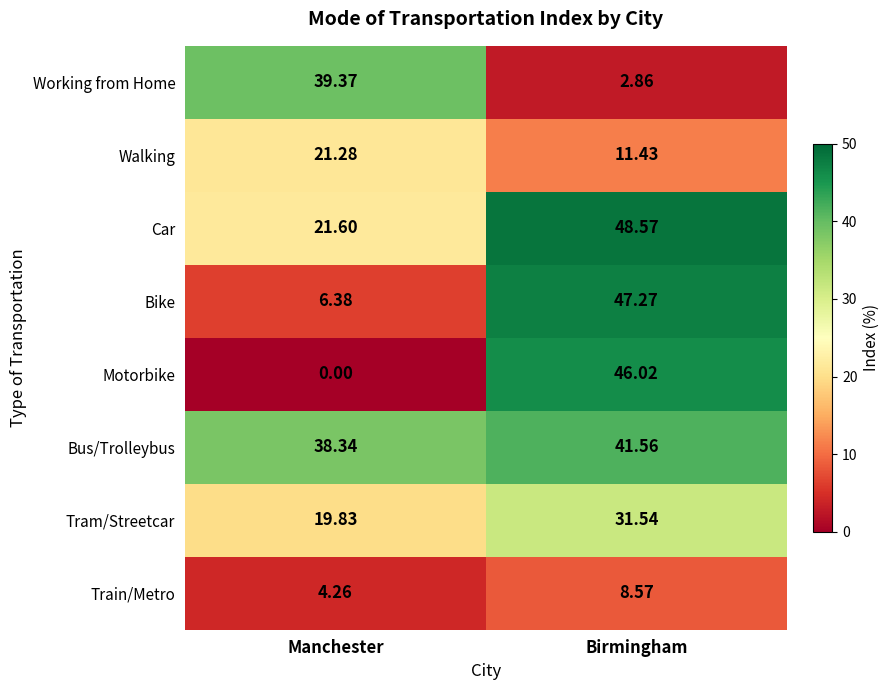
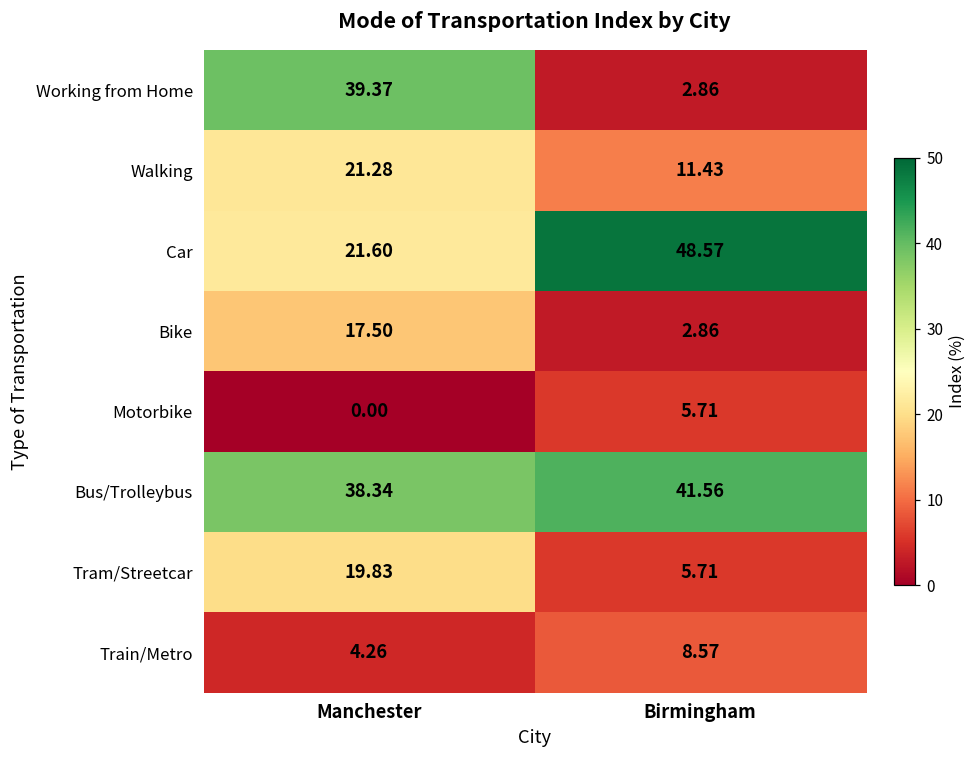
Bike, Manchester: 6.38 -> 17.50
Bike, Birmingham: 47.27 -> 2.86
Motorbike, Birmingham: 46.02 -> 5.71
Tram/Streetcar, Birmingham: 31.54 -> 5.71
